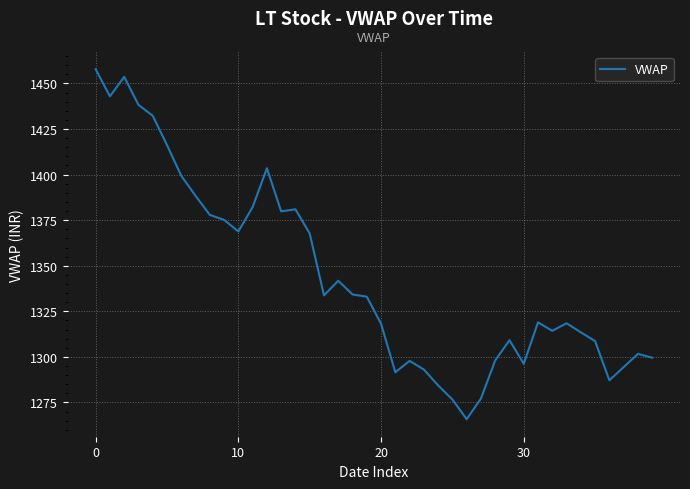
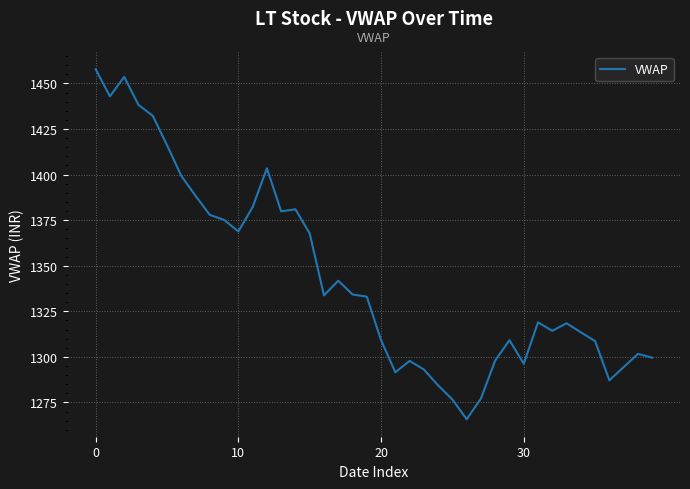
20: 1318 -> 1309
